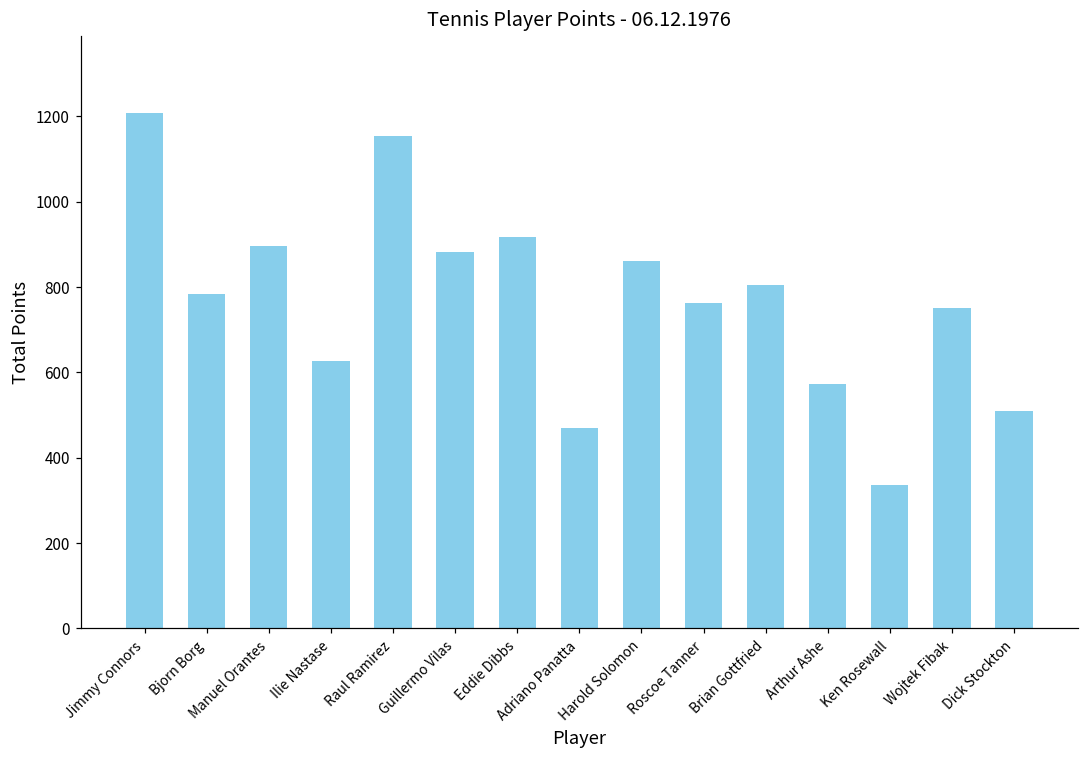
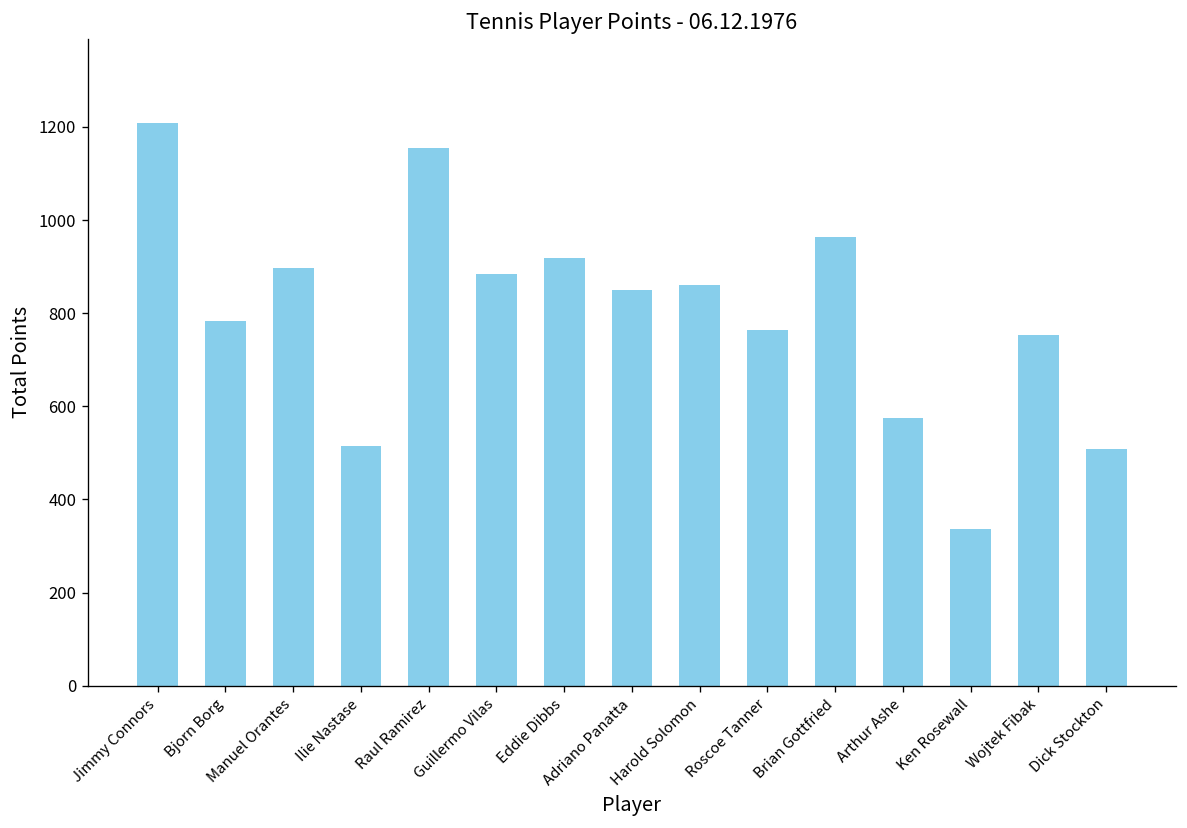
Ilie Nastase: 630 -> 520
Adriano Panatta: 470 -> 850
Brian Gottfried: 800 -> 960
